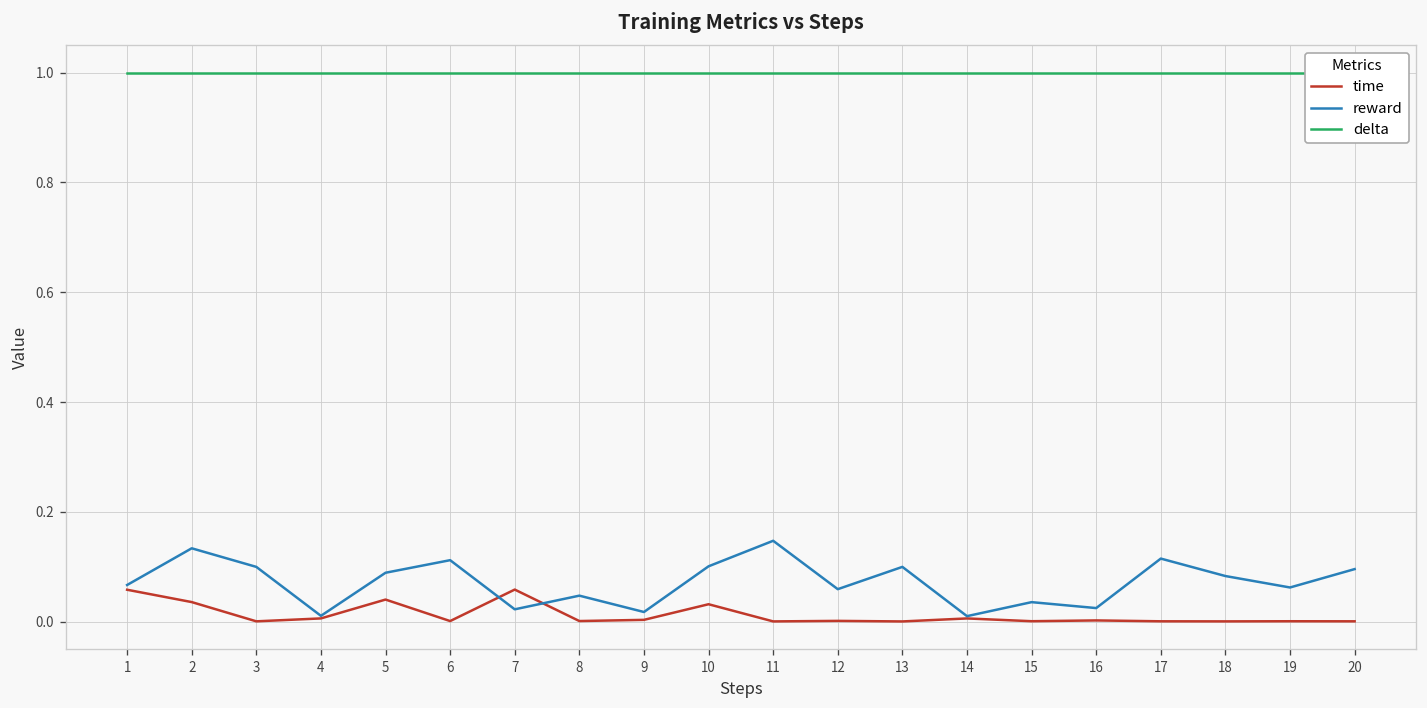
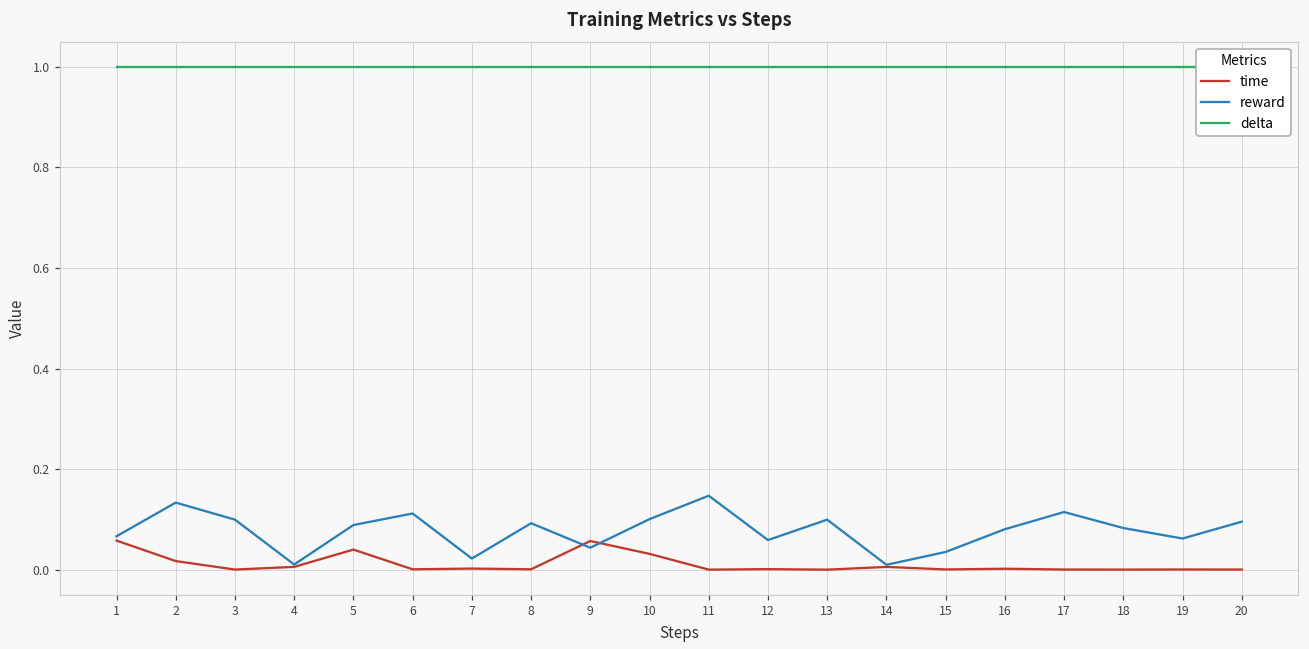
time, 2: 0.04 -> 0.02
time, 7: 0.06 -> 0.00
reward, 8: 0.05 -> 0.09
time, 9: 0.00 -> 0.06
reward, 9: 0.02 -> 0.04
reward, 16: 0.03 -> 0.08
